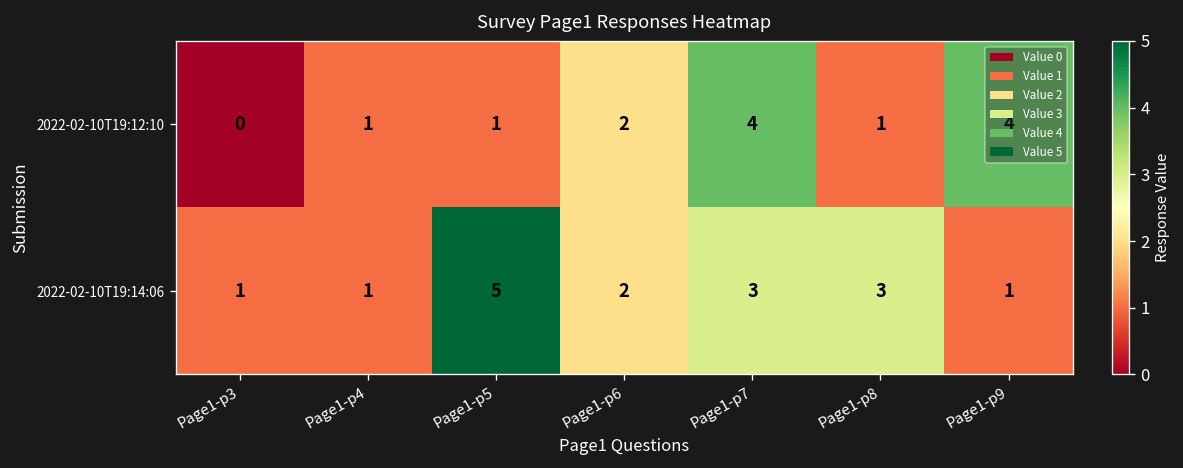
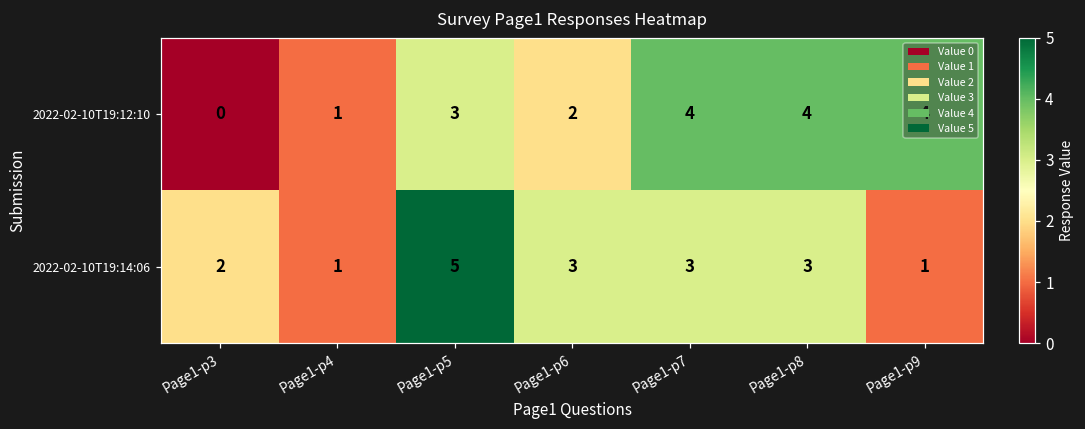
2022-02-10T19:12:10, Page1-p5: 1 -> 3
2022-02-10T19:12:10, Page1-p8: 1 -> 4
2022-02-10T19:14:06, Page1-p3: 1 -> 2
2022-02-10T19:14:06, Page1-p6: 2 -> 3
